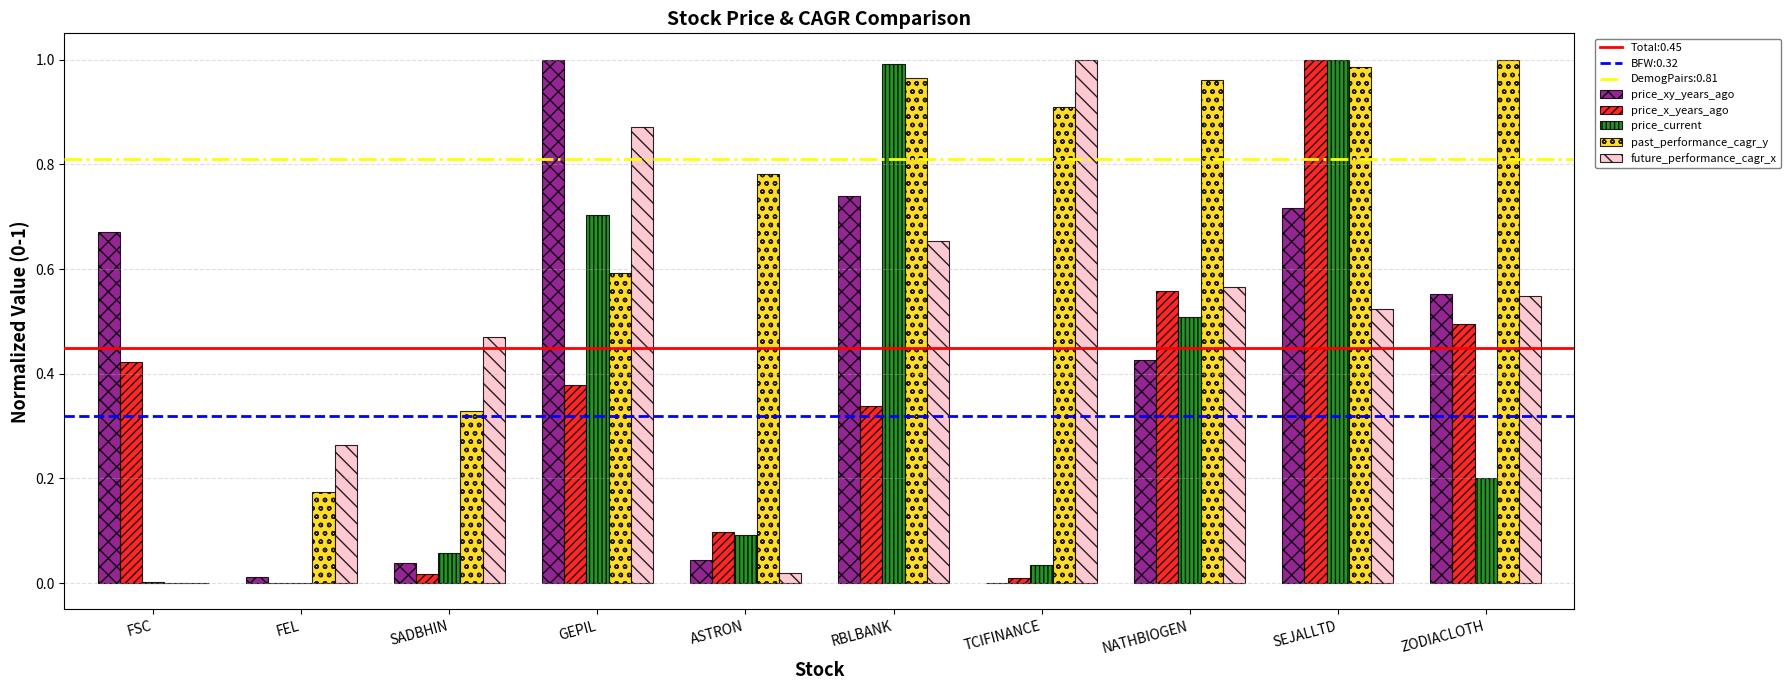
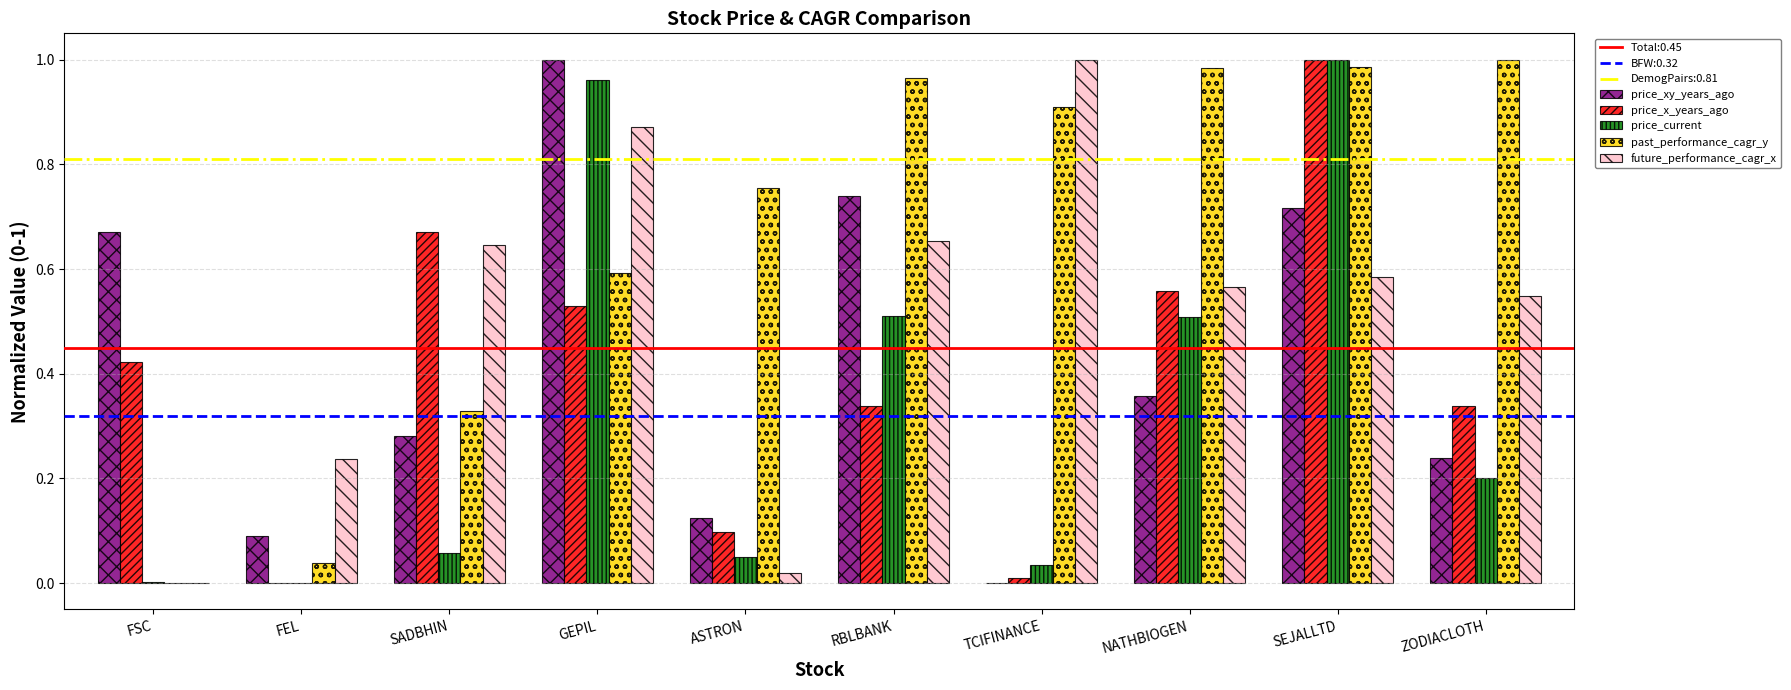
price_xy_years_ago, FEL: 0.01 -> 0.09
past_performance_cagr_y, FEL: 0.17 -> 0.04
future_performance_cagr_x, FEL: 0.26 -> 0.24
price_xy_years_ago, SADBHIN: 0.04 -> 0.28
price_x_years_ago, SADBHIN: 0.02 -> 0.67
future_performance_cagr_x, SADBHIN: 0.47 -> 0.65
price_x_years_ago, GEPIL: 0.38 -> 0.53
price_current, GEPIL: 0.70 -> 0.96
price_xy_years_ago, ASTRON: 0.04 -> 0.13
price_current, ASTRON: 0.09 -> 0.05
past_performance_cagr_y, ASTRON: 0.78 -> 0.76
price_current, RBLBANK: 0.99 -> 0.51
price_xy_years_ago, NATHBIOGEN: 0.43 -> 0.36
past_performance_cagr_y, NATHBIOGEN: 0.96 -> 0.98
future_performance_cagr_x, SEJALLTD: 0.52 -> 0.59
price_xy_years_ago, ZODIACLOTH: 0.55 -> 0.24
price_x_years_ago, ZODIACLOTH: 0.49 -> 0.34
